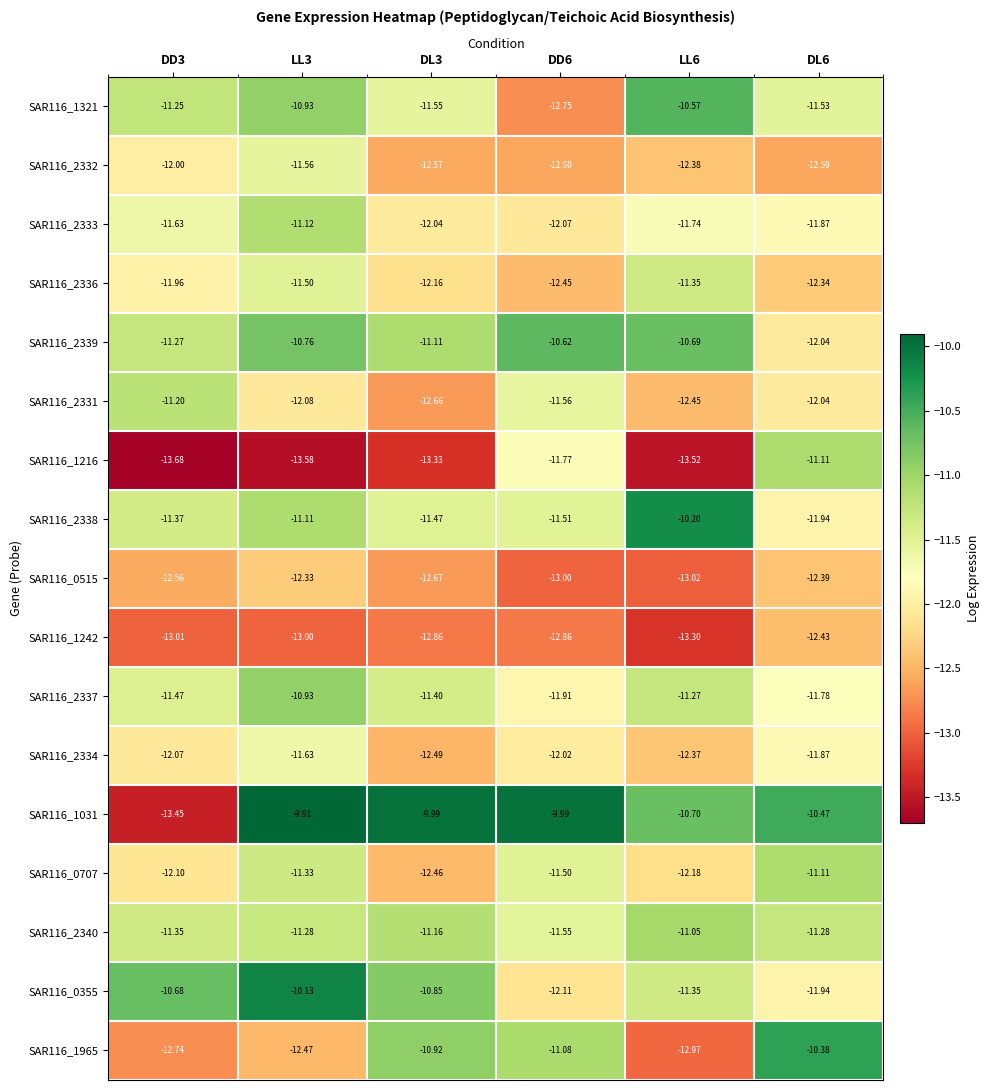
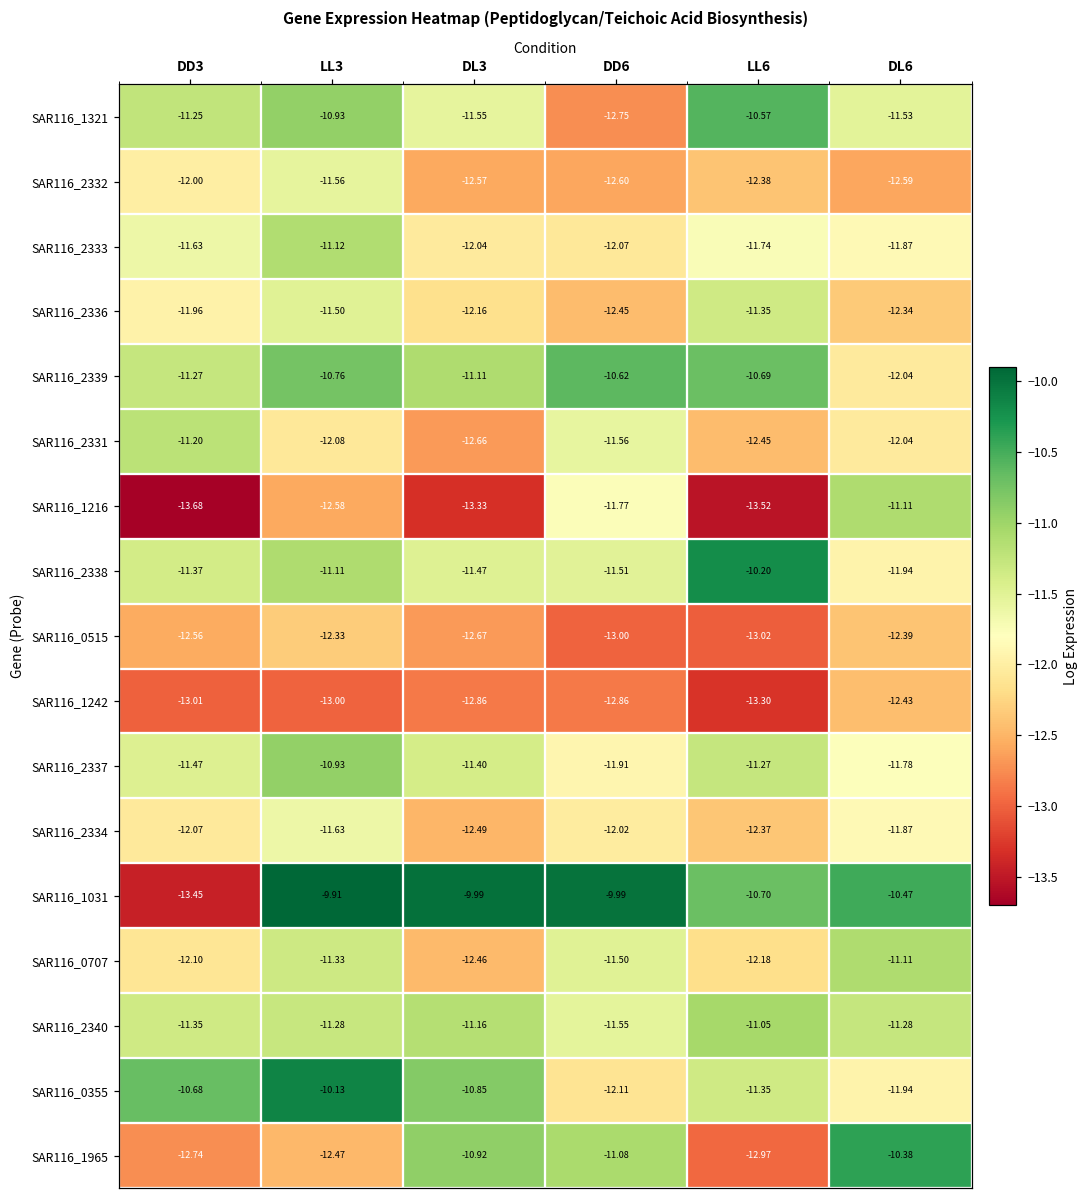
SAR116_1216, LL3: -13.58 -> -12.58
